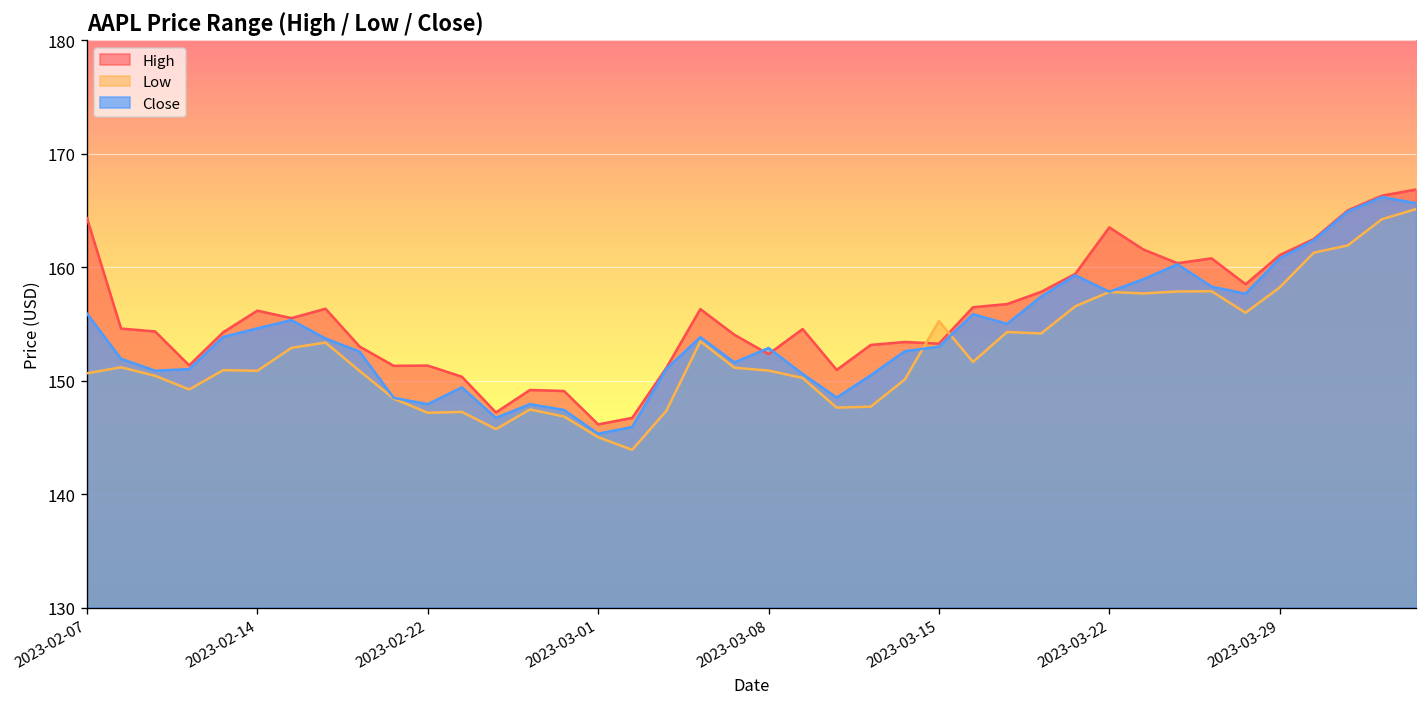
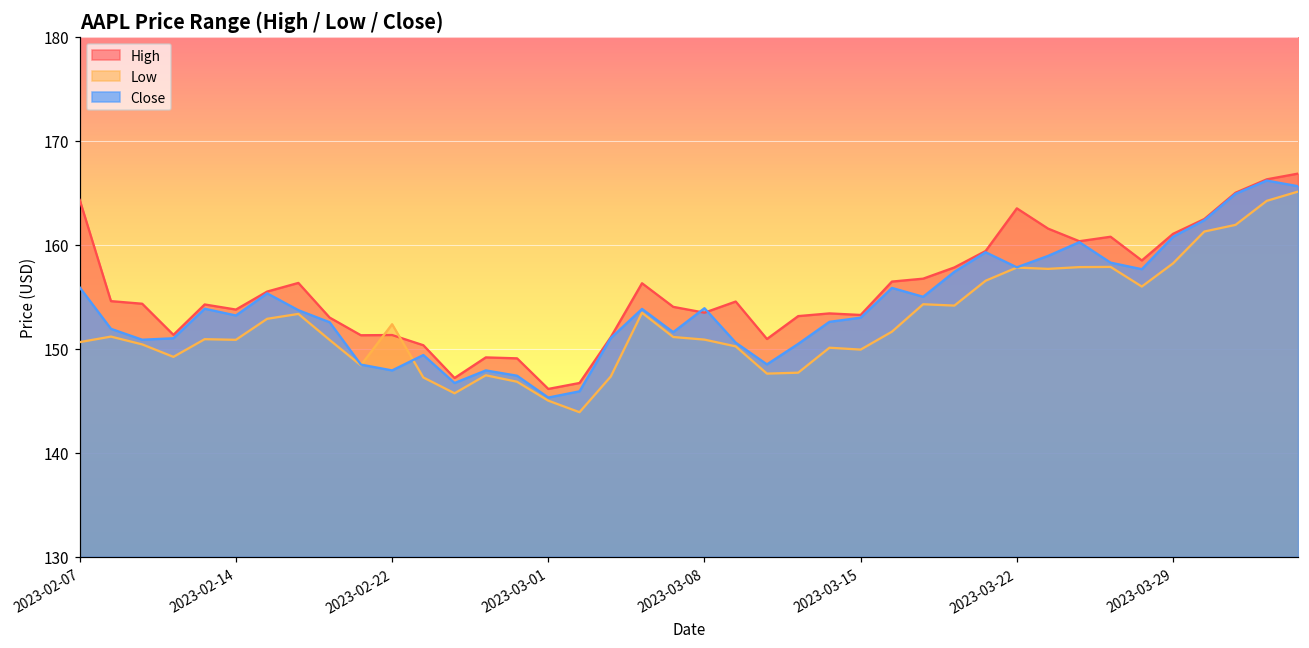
High, 2023-02-14: 156 -> 154
Close, 2023-02-14: 155 -> 153
Low, 2023-02-22: 147 -> 152
High, 2023-03-08: 152 -> 153
Close, 2023-03-08: 153 -> 154
Low, 2023-03-15: 155 -> 150
